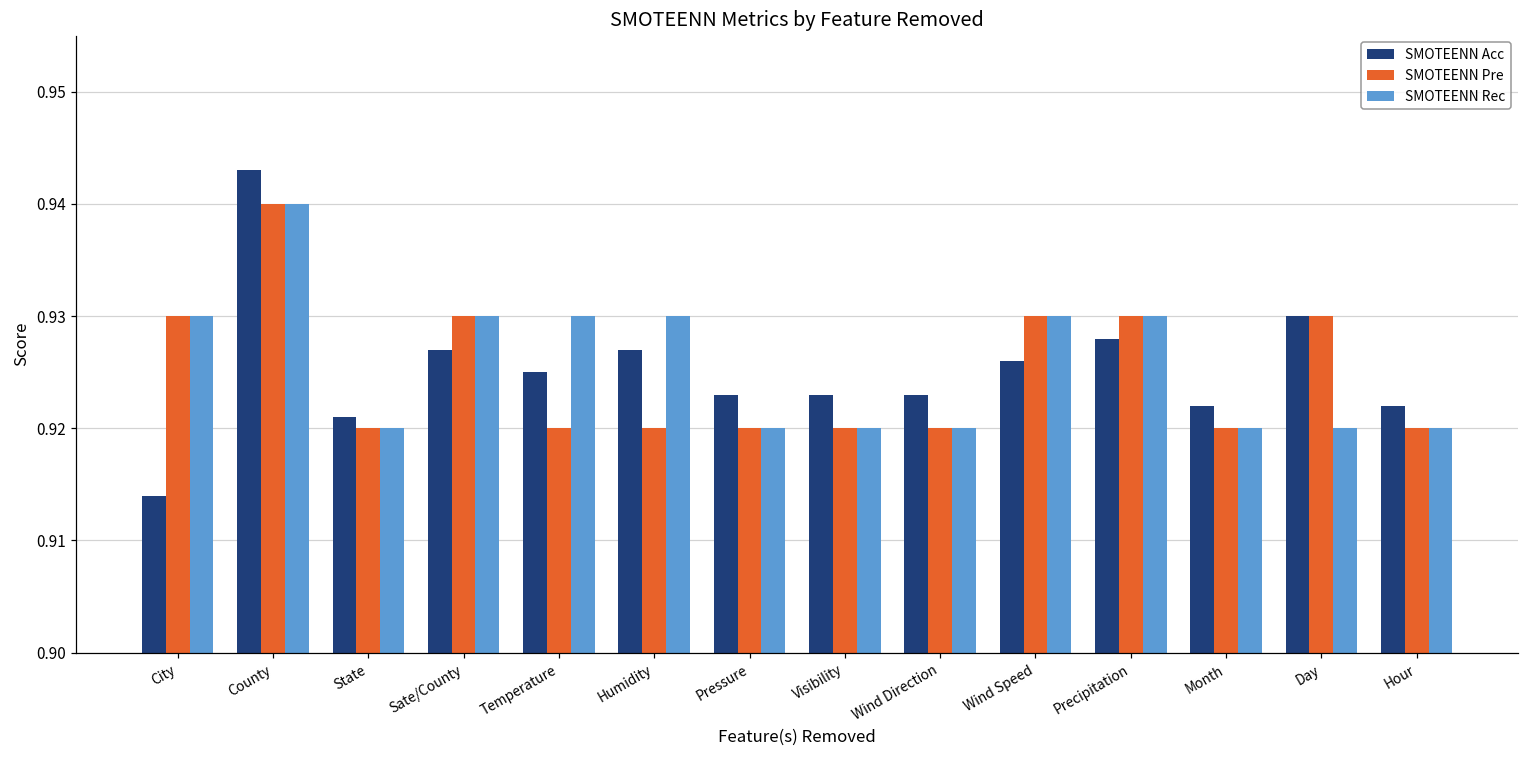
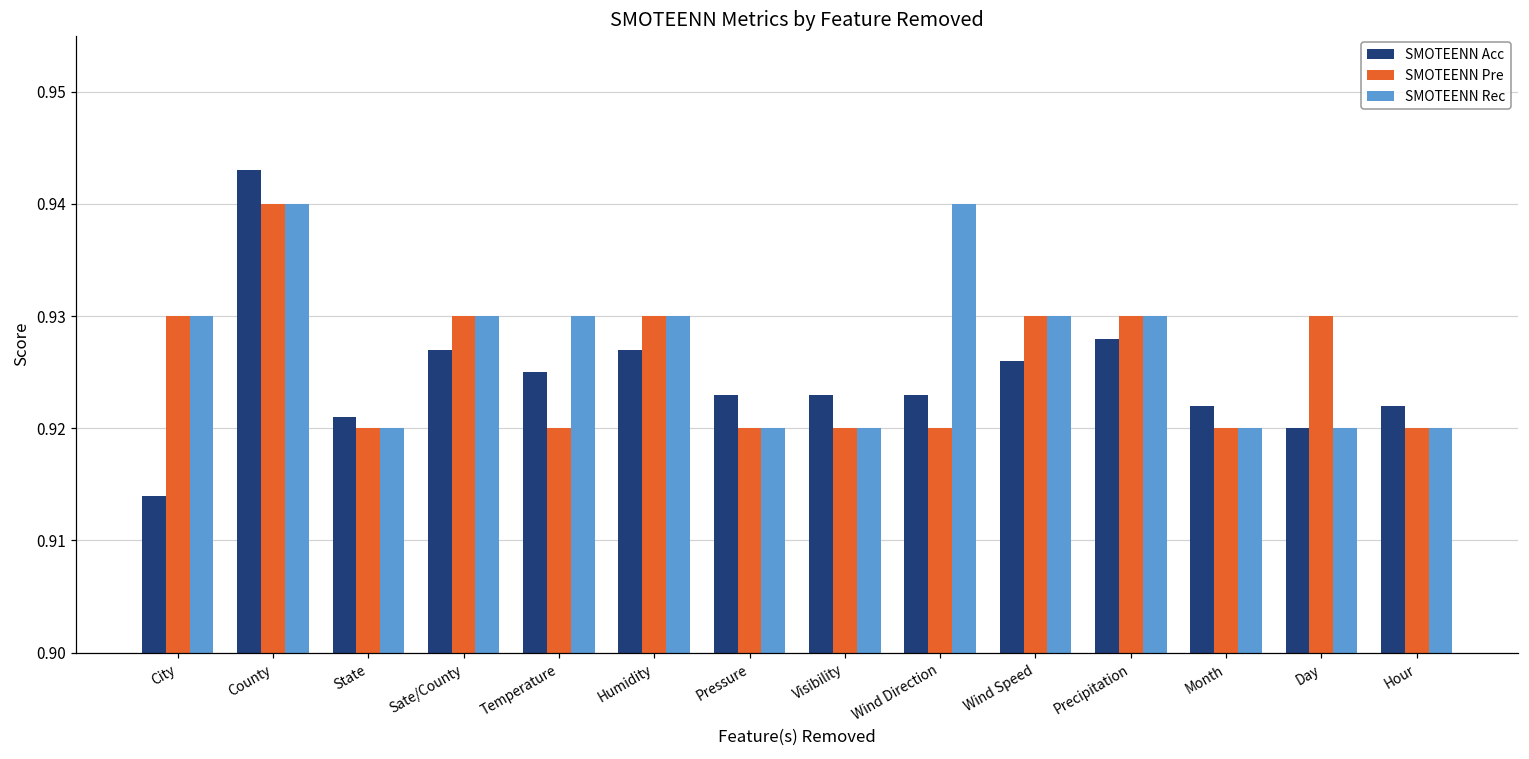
SMOTEENN Pre, Humidity: 0.92 -> 0.93
SMOTEENN Rec, Wind Direction: 0.92 -> 0.94
SMOTEENN Acc, Day: 0.93 -> 0.92
